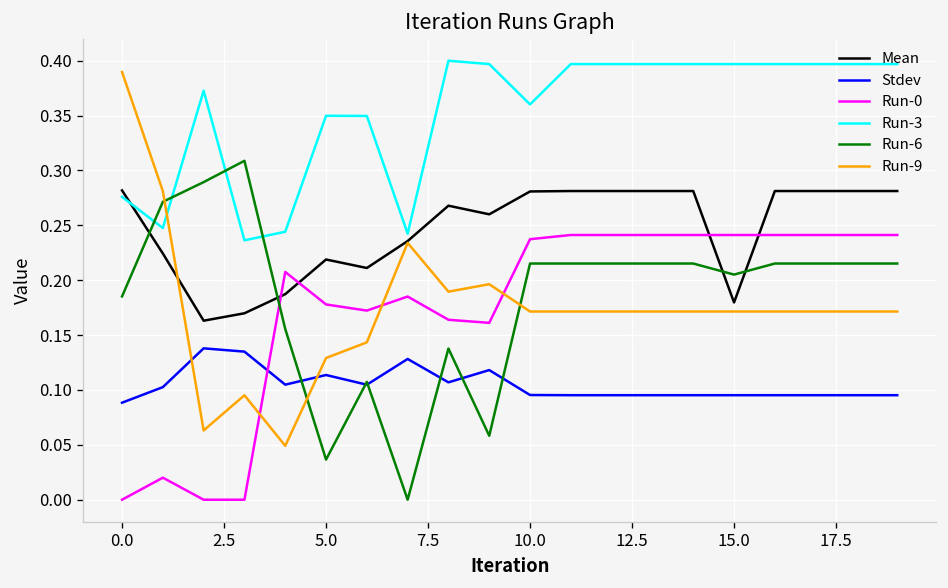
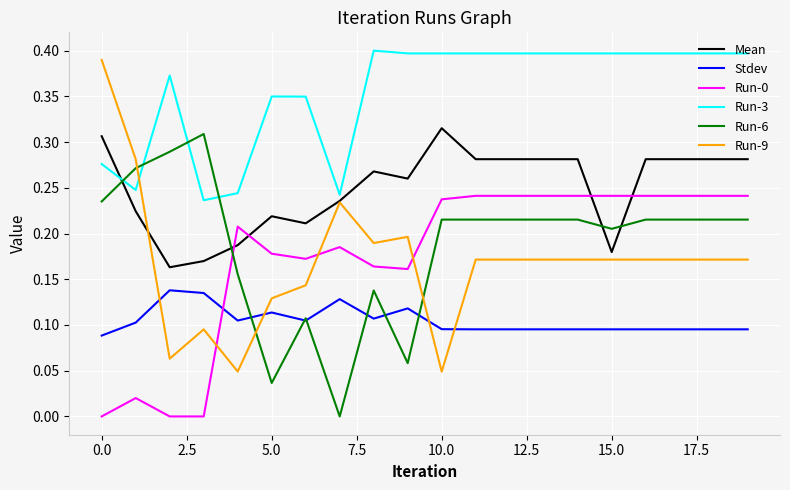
Mean, 0.0: 0.28 -> 0.31
Run-6, 0.0: 0.19 -> 0.24
Mean, 10.0: 0.28 -> 0.32
Run-3, 10.0: 0.36 -> 0.40
Run-9, 10.0: 0.17 -> 0.05
